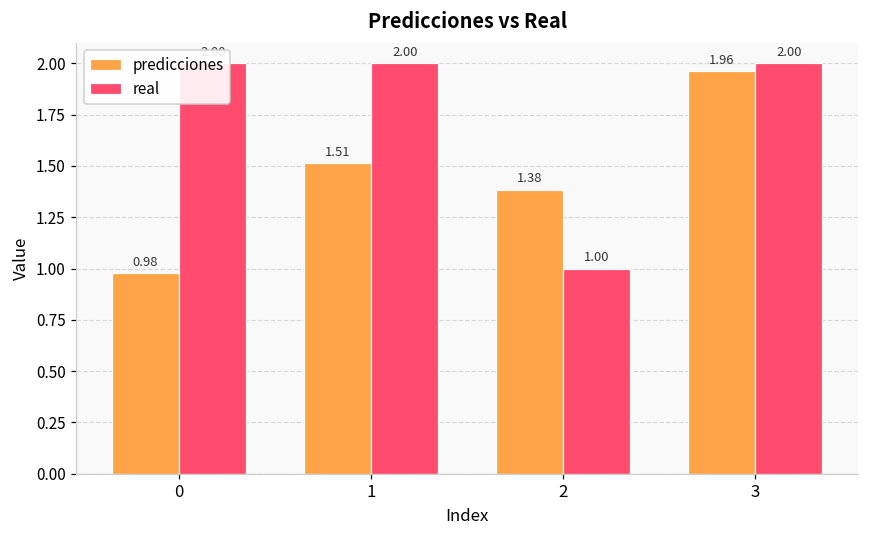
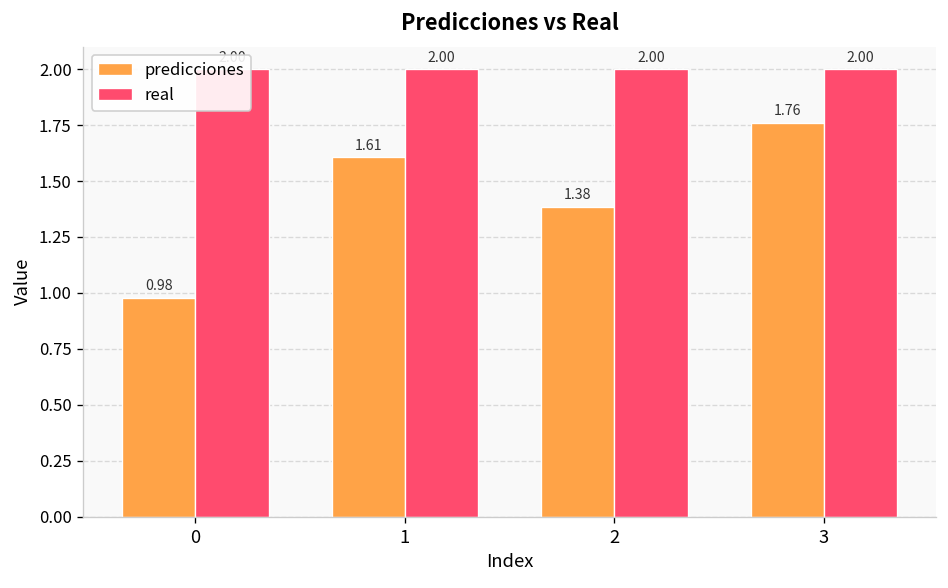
predicciones, 1: 1.51 -> 1.61
real, 2: 1.00 -> 2.00
predicciones, 3: 1.96 -> 1.76
